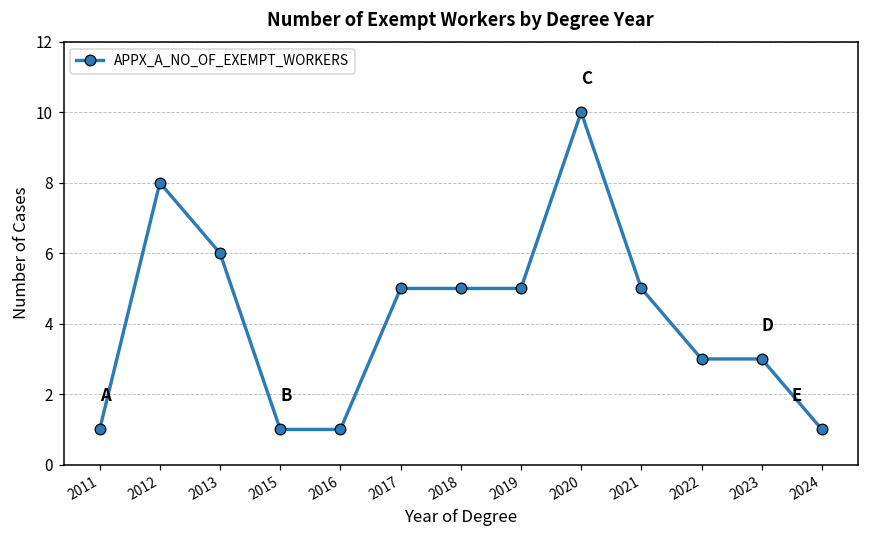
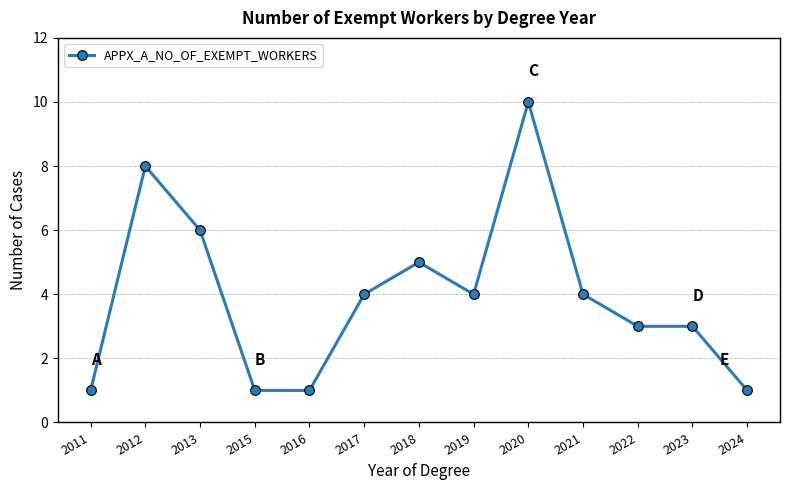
2017: 5 -> 4
2019: 5 -> 4
2021: 5 -> 4
